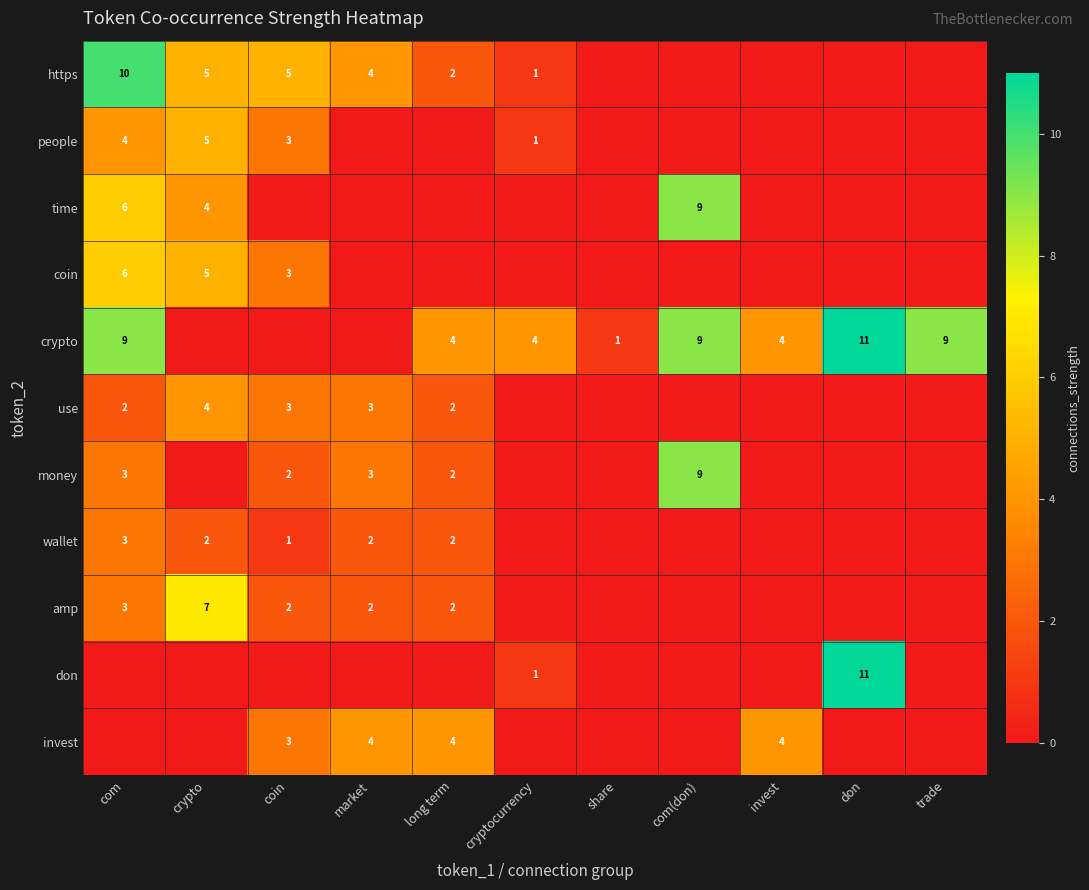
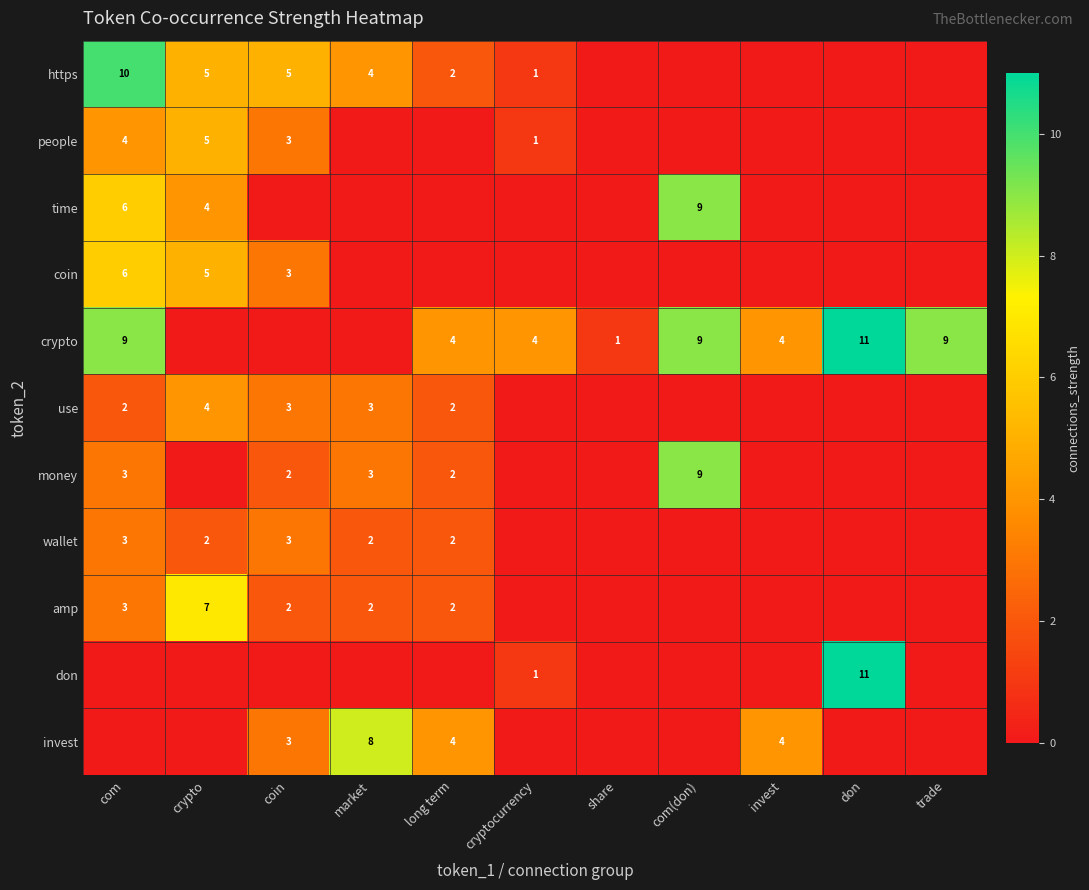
wallet, coin: 1 -> 3
invest, market: 4 -> 8
